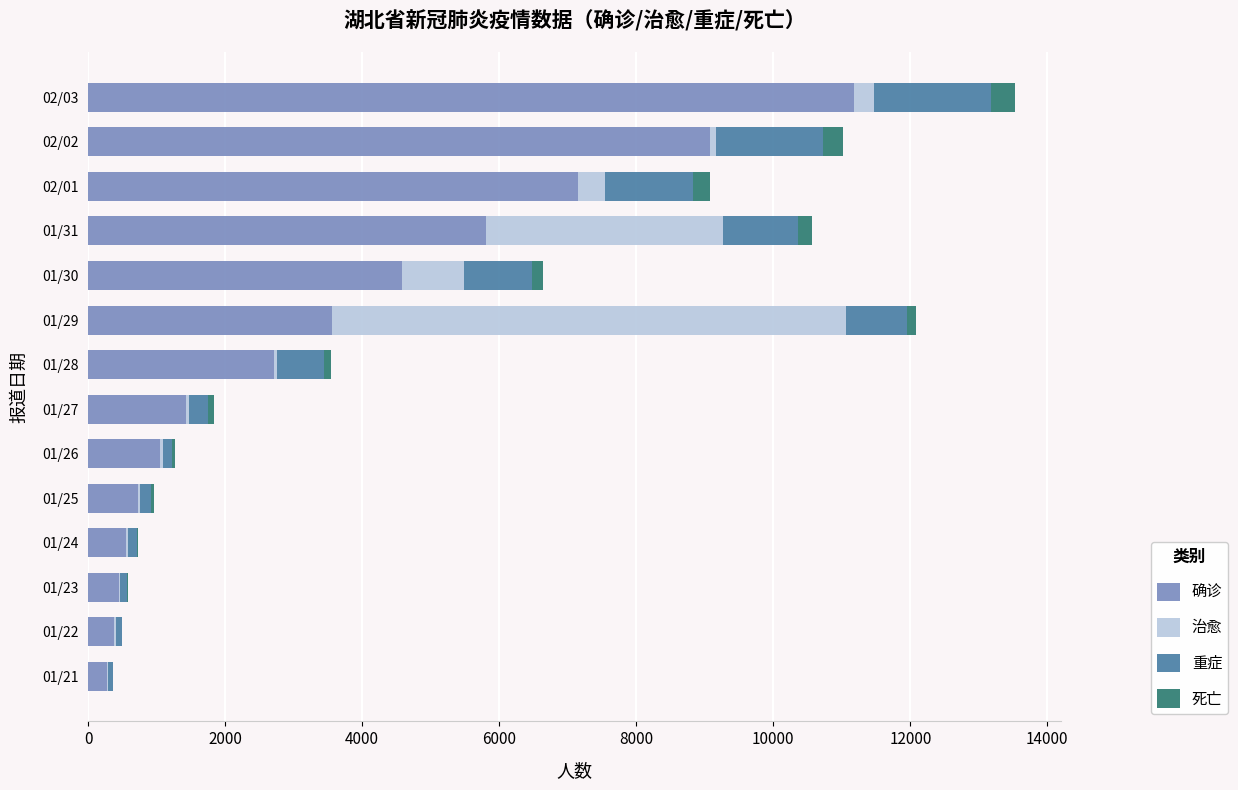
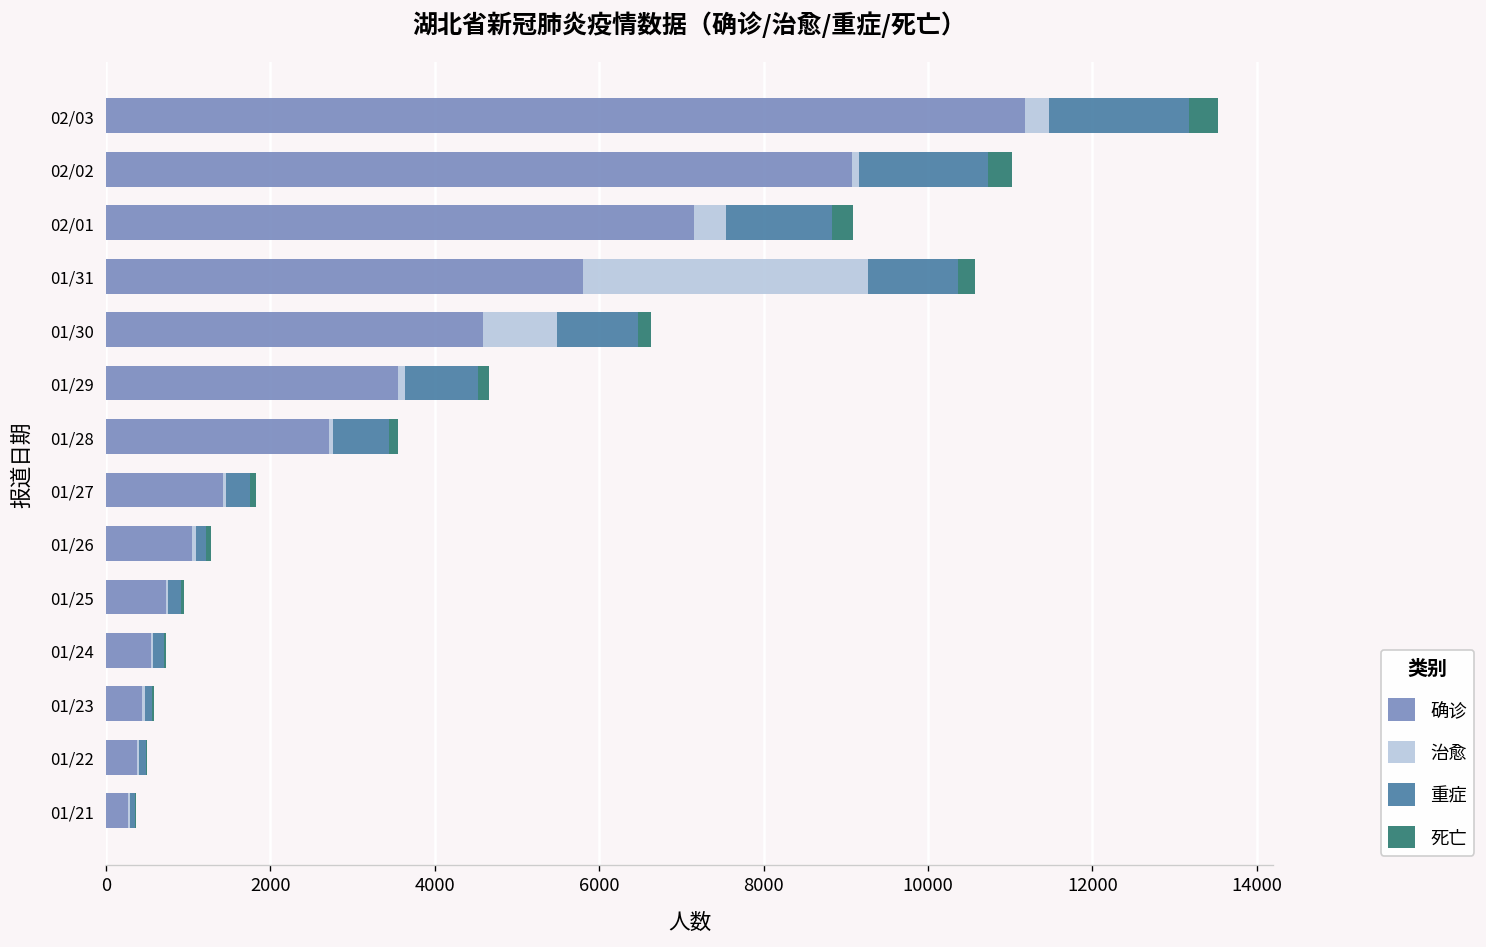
治愈, 01/29: 7500 -> 100
